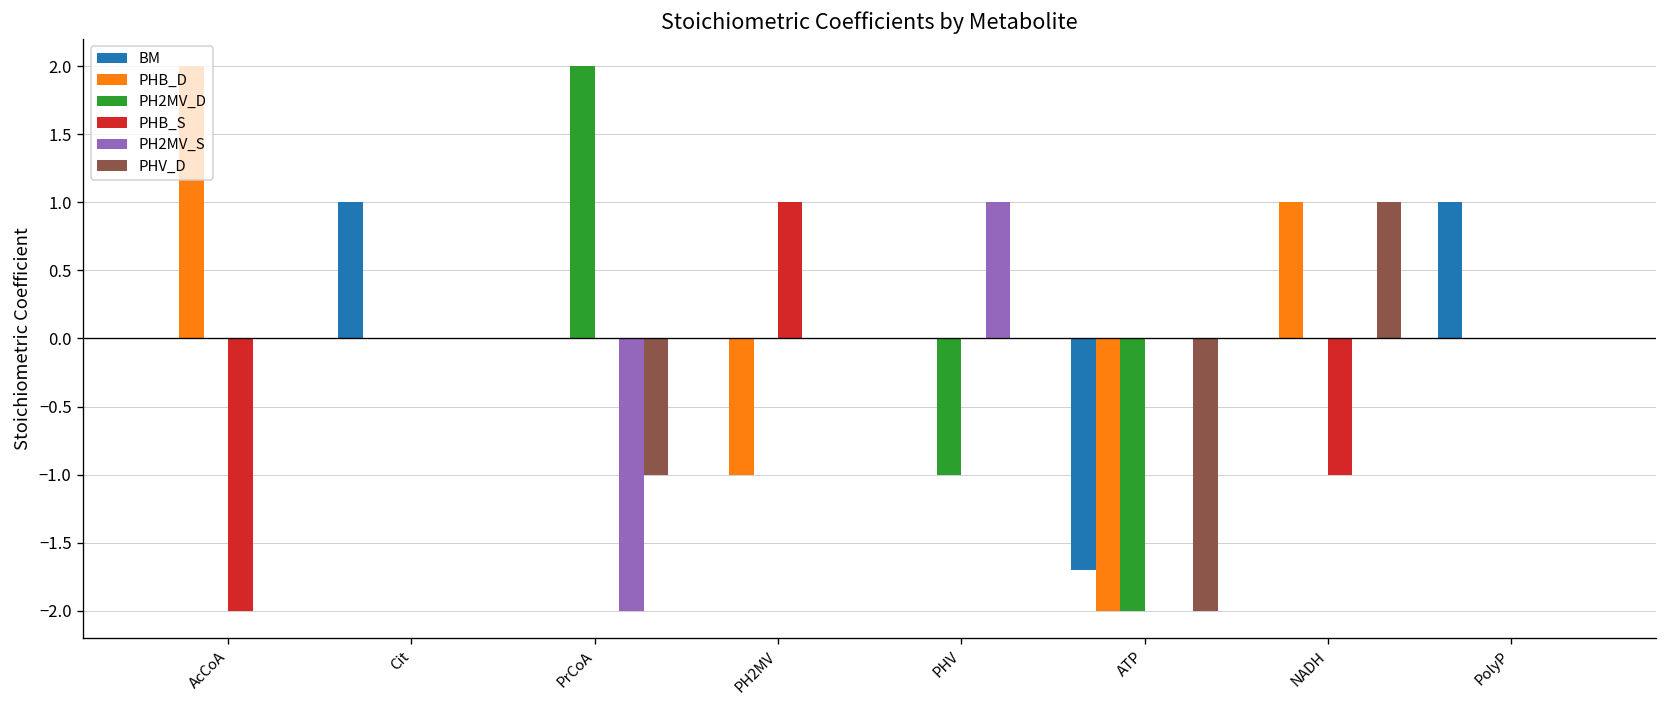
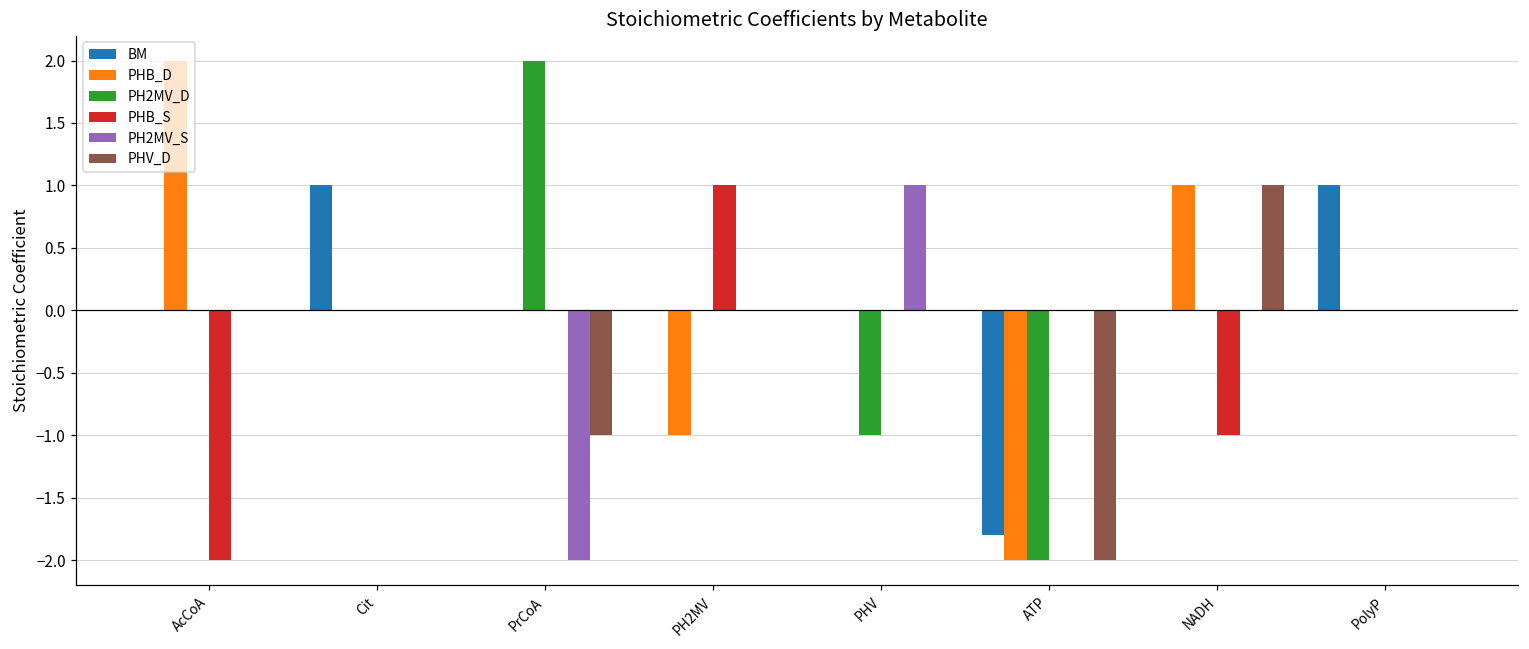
BM, ATP: -1.7 -> -1.8
